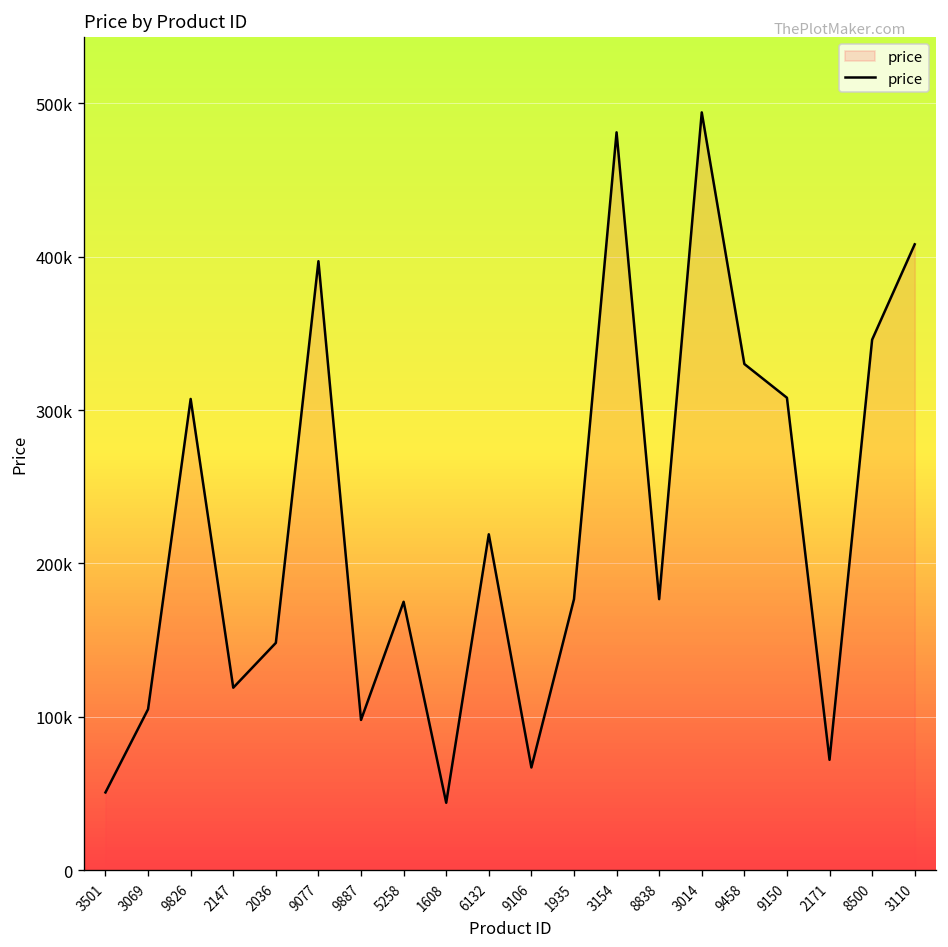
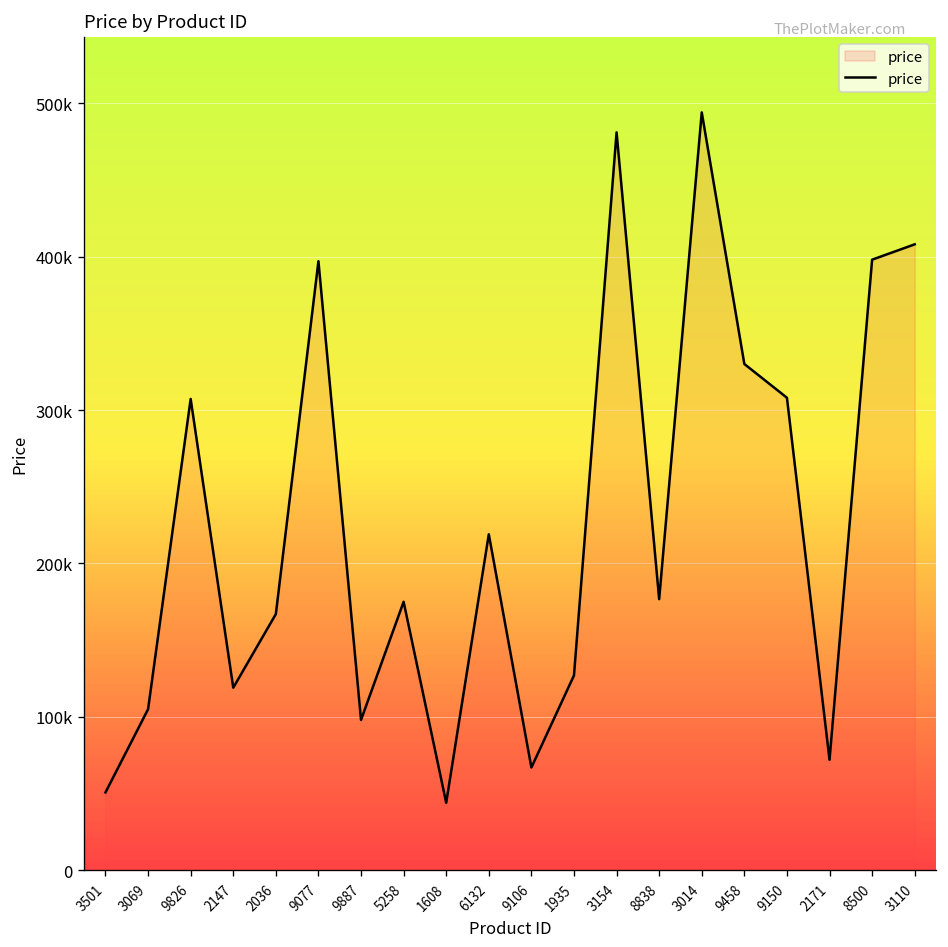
2036: 148000 -> 167000
1935: 177000 -> 127000
8500: 346000 -> 398000
